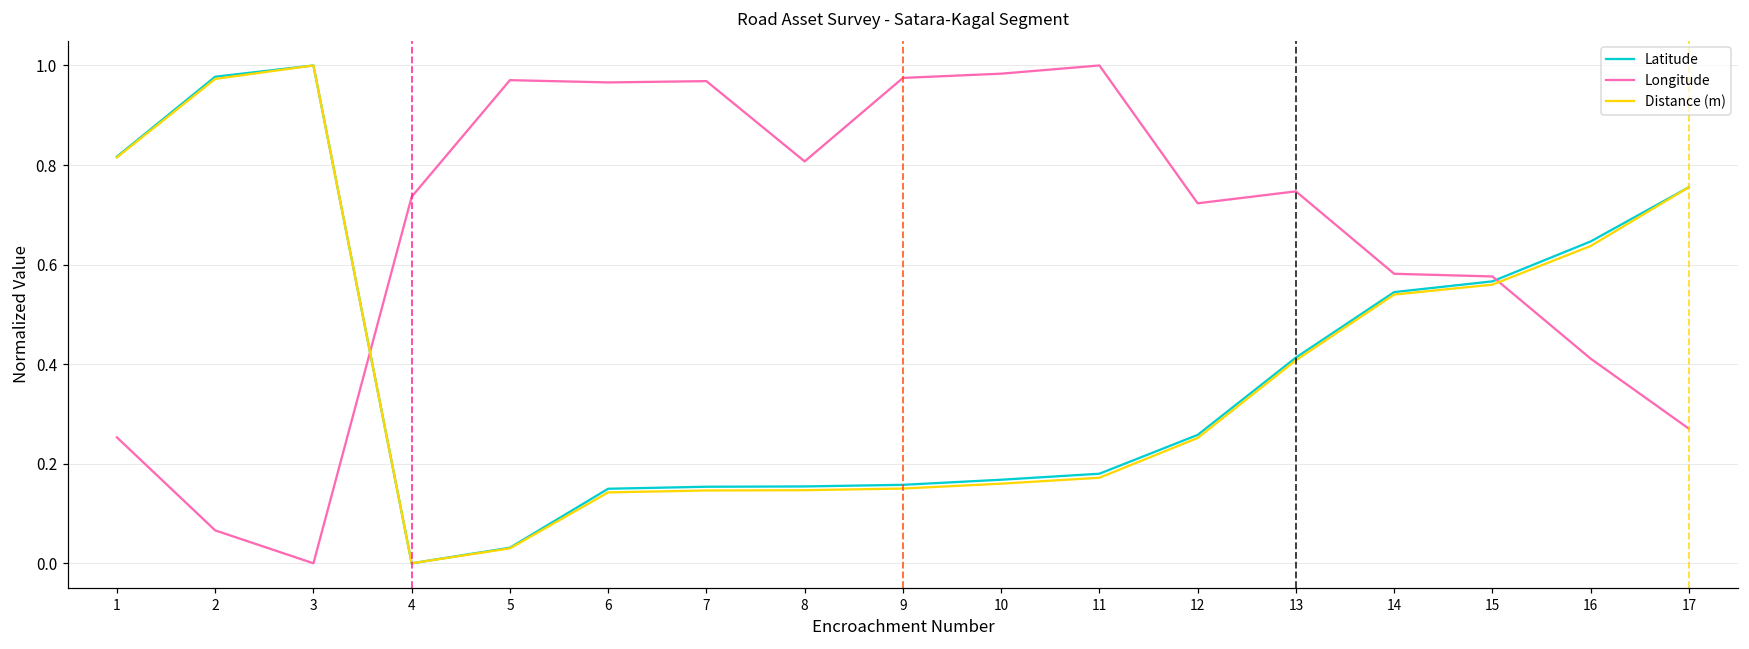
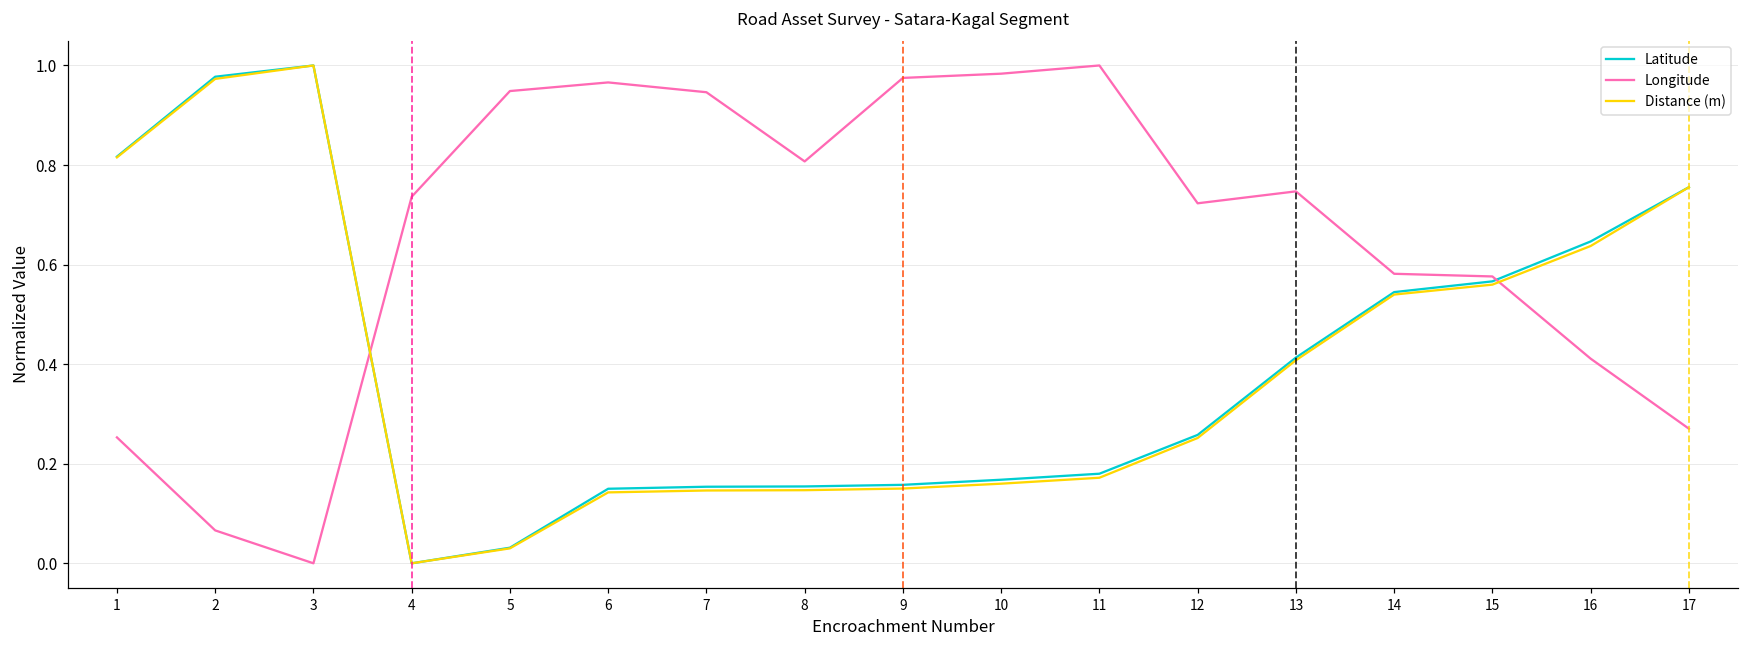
Longitude, 5: 0.97 -> 0.95
Longitude, 7: 0.97 -> 0.95
